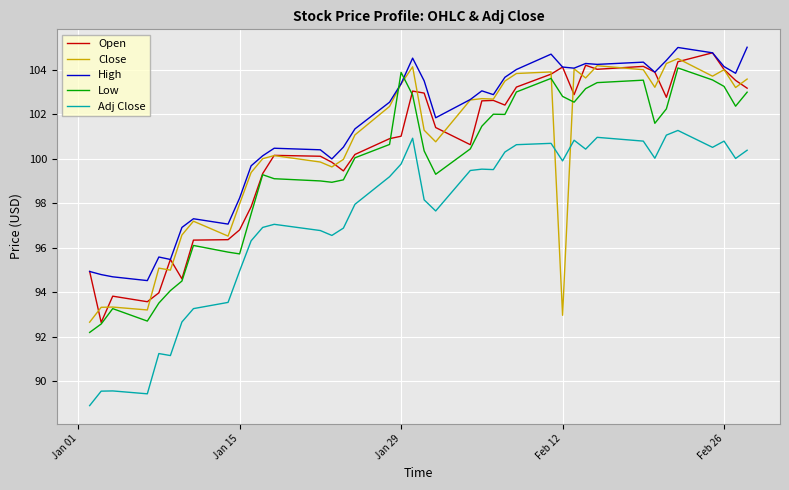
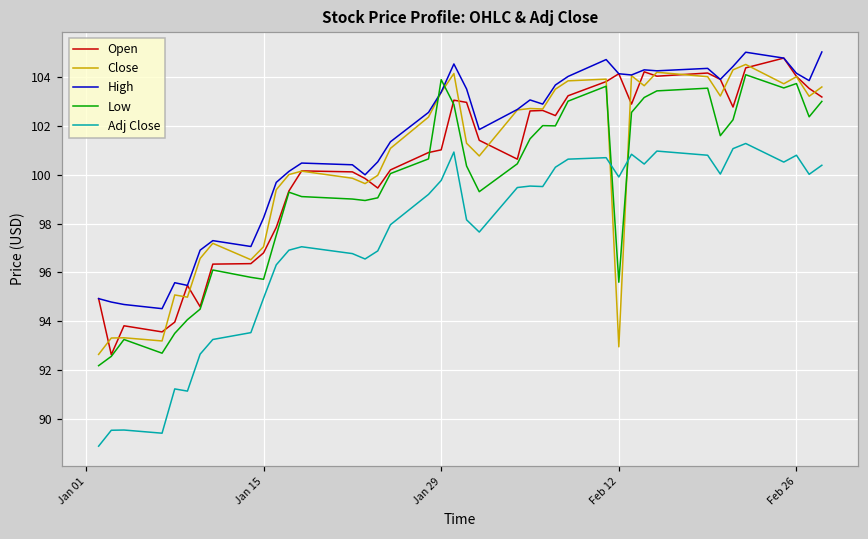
Close, Jan 15: 98.0 -> 97.1
Low, Feb 12: 102.8 -> 95.6
Low, Feb 26: 103.3 -> 103.7
